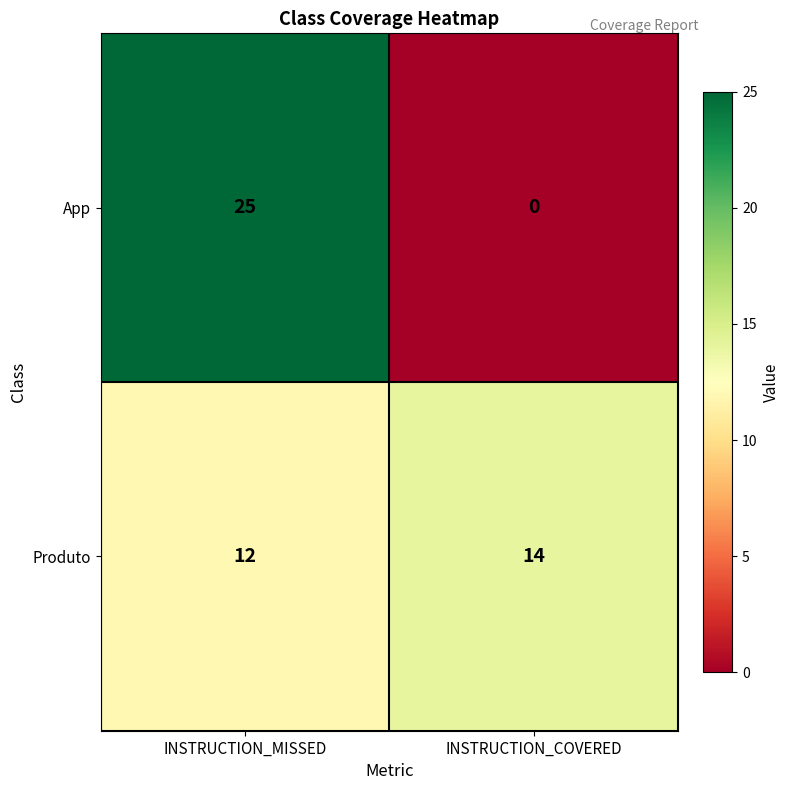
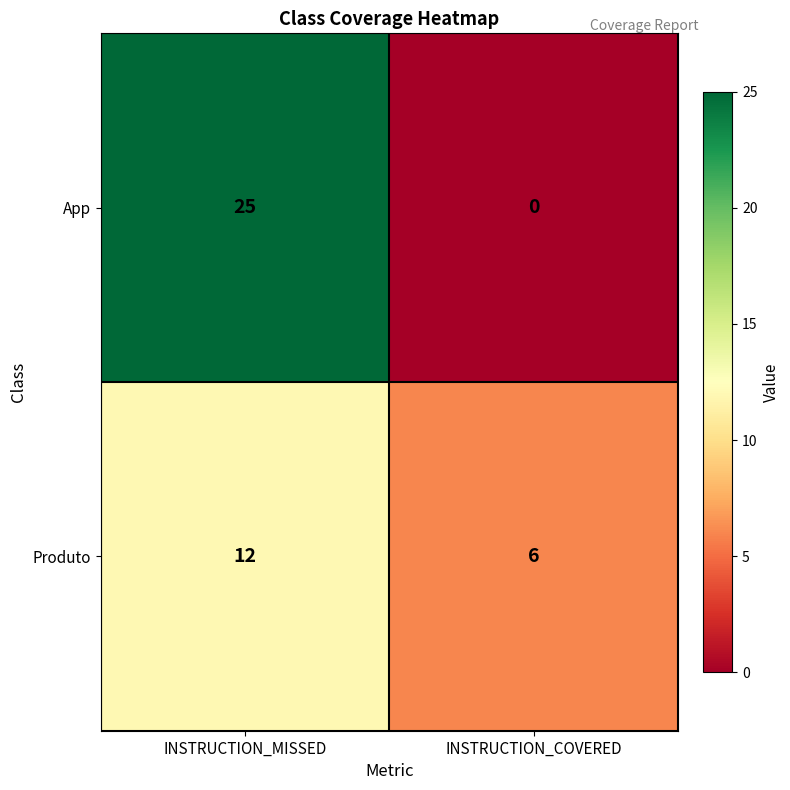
Produto, INSTRUCTION_COVERED: 14 -> 6
